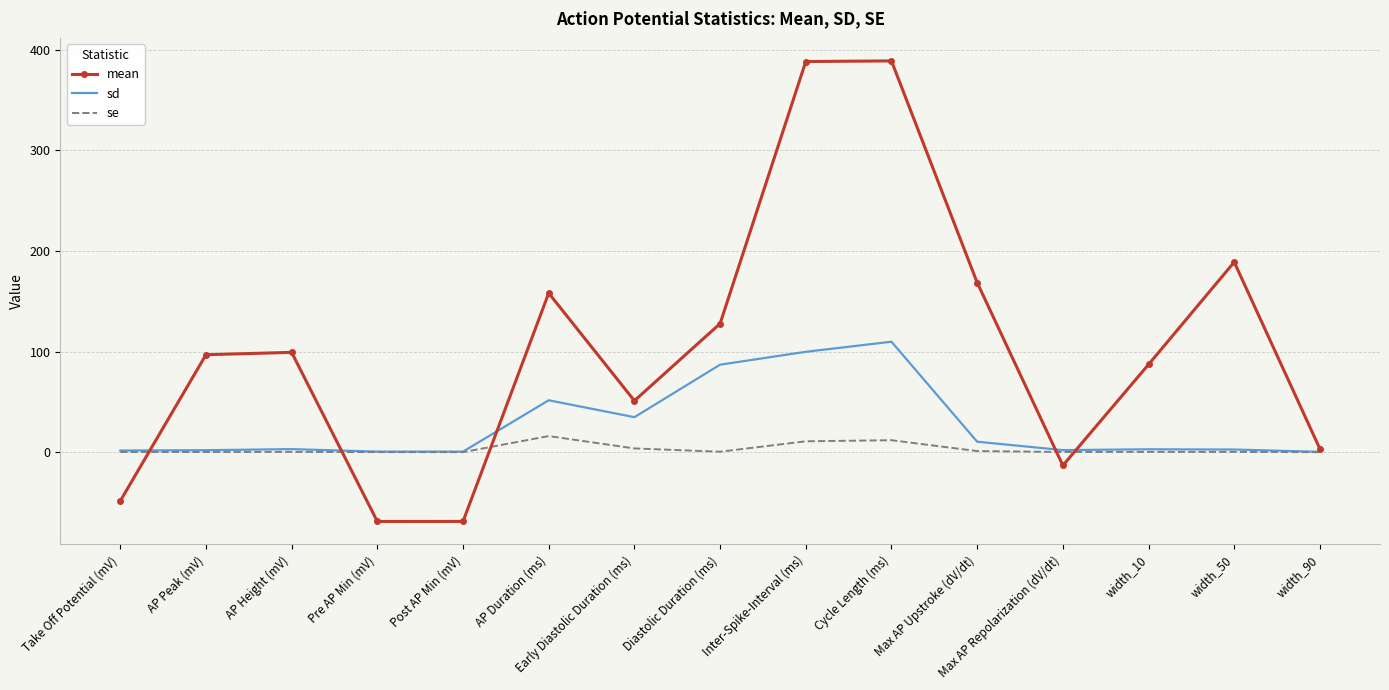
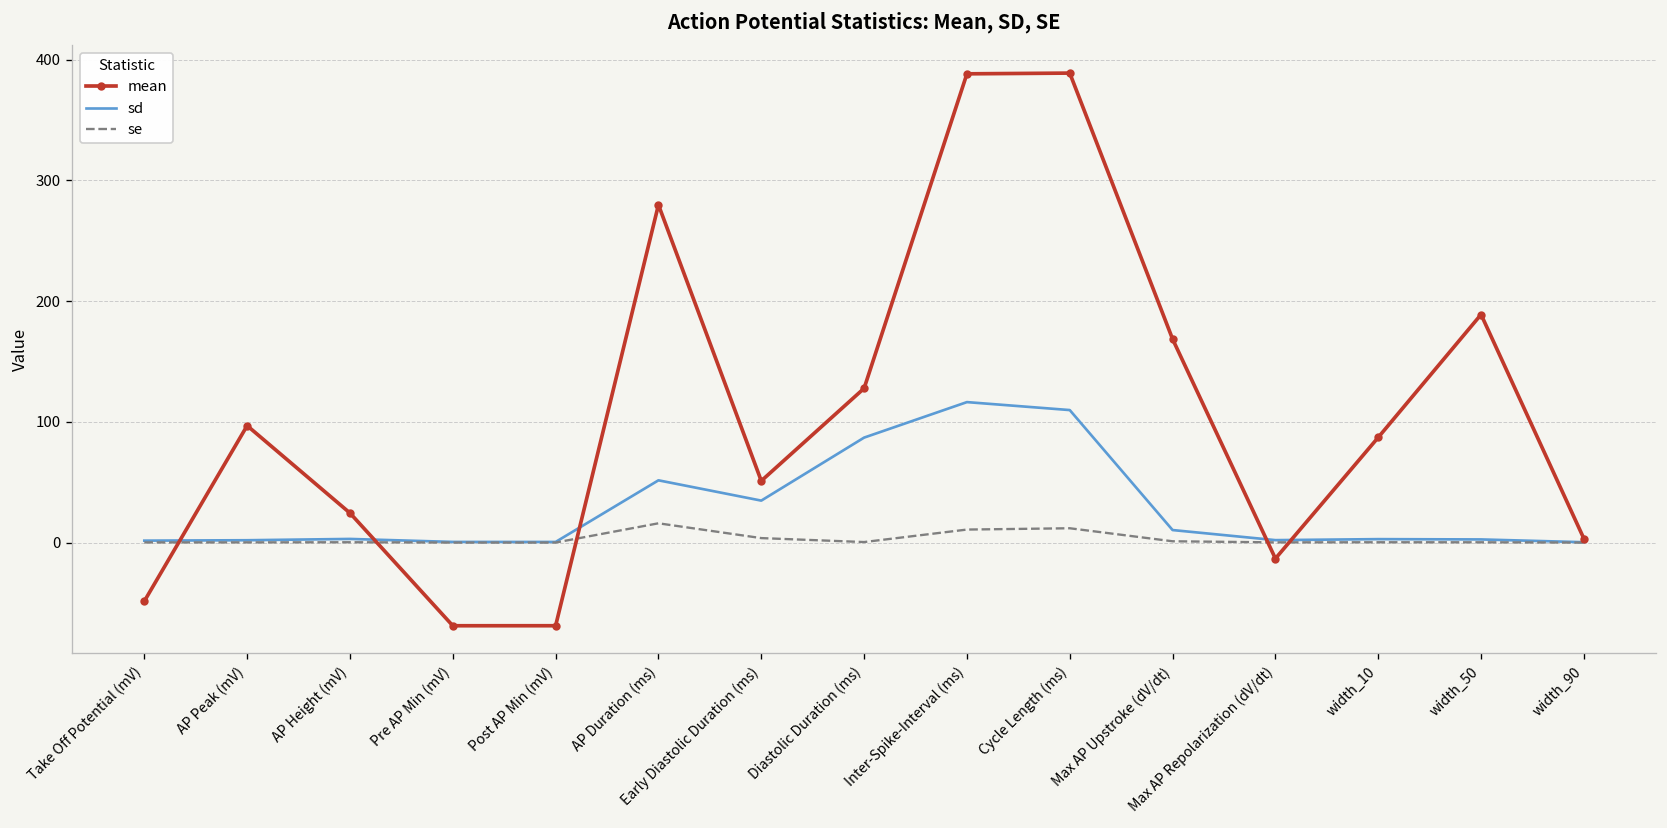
mean, AP Height (mV): 99 -> 24
mean, AP Duration (ms): 158 -> 280
sd, Inter-Spike-Interval (ms): 100 -> 116
